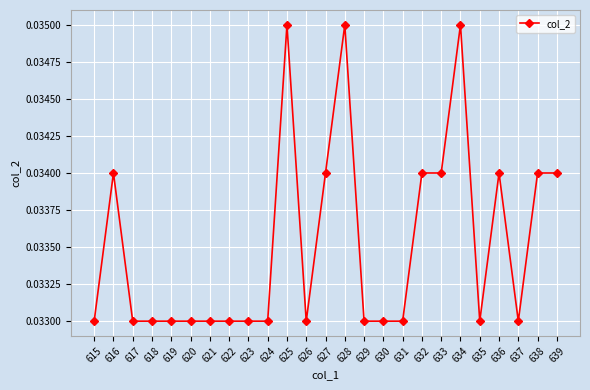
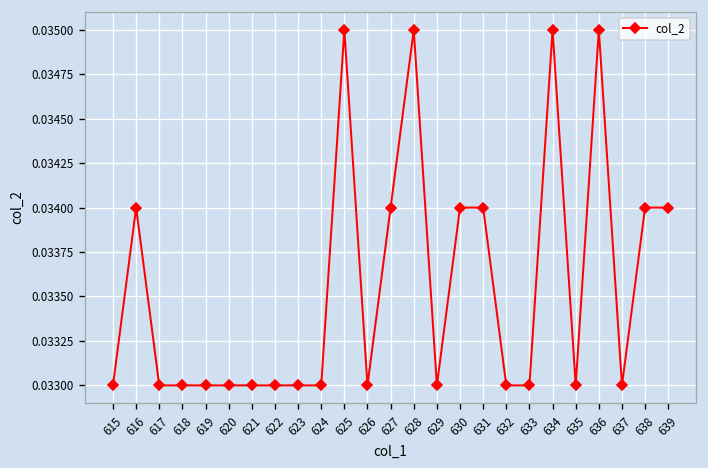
630: 0.033 -> 0.034
631: 0.033 -> 0.034
632: 0.034 -> 0.033
633: 0.034 -> 0.033
636: 0.034 -> 0.035
